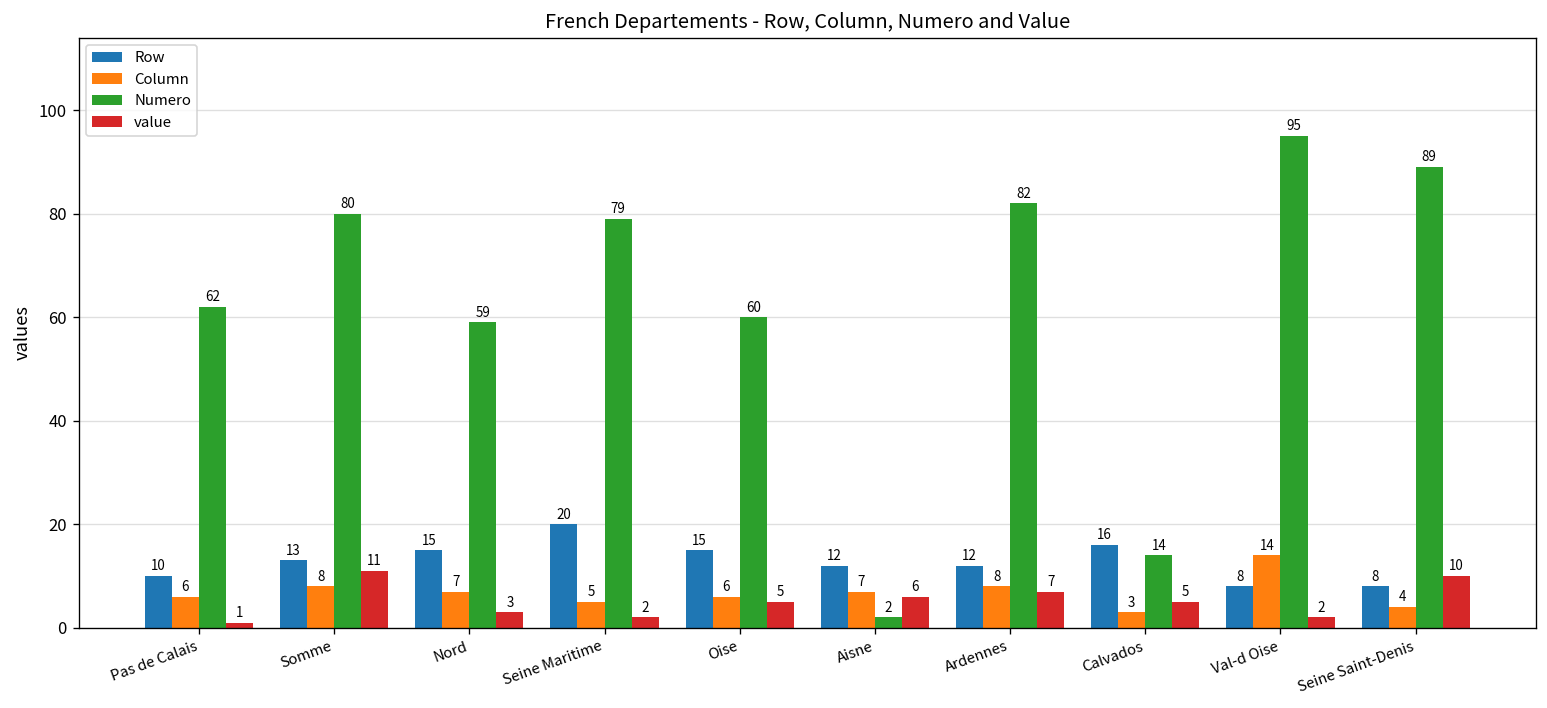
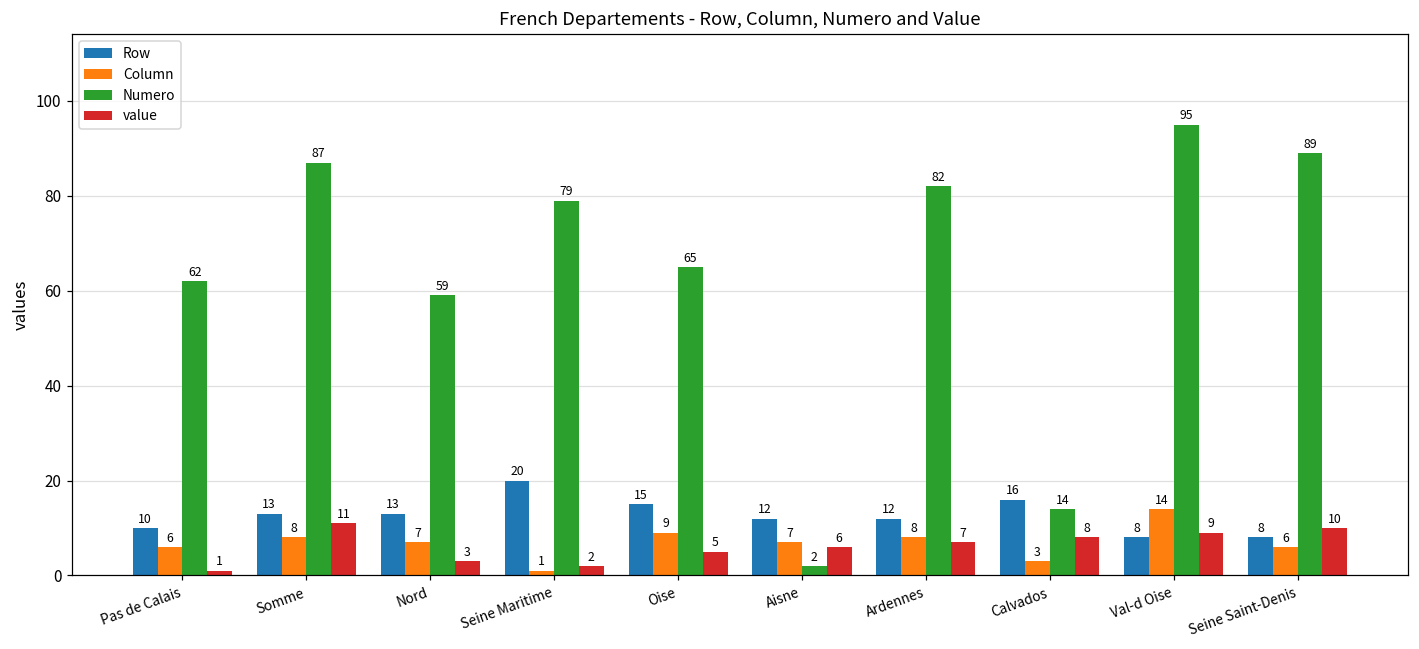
Numero, Somme: 80 -> 87
Row, Nord: 15 -> 13
Column, Seine Maritime: 5 -> 1
Column, Oise: 6 -> 9
Numero, Oise: 60 -> 65
value, Calvados: 5 -> 8
value, Val-d Oise: 2 -> 9
Column, Seine Saint-Denis: 4 -> 6
